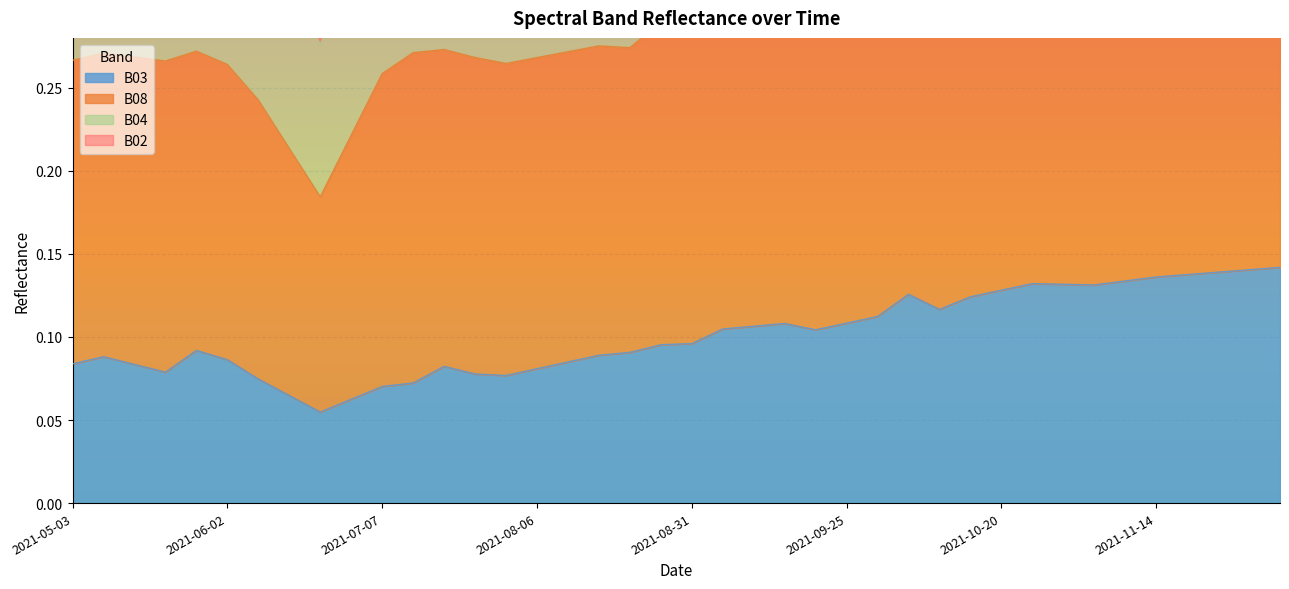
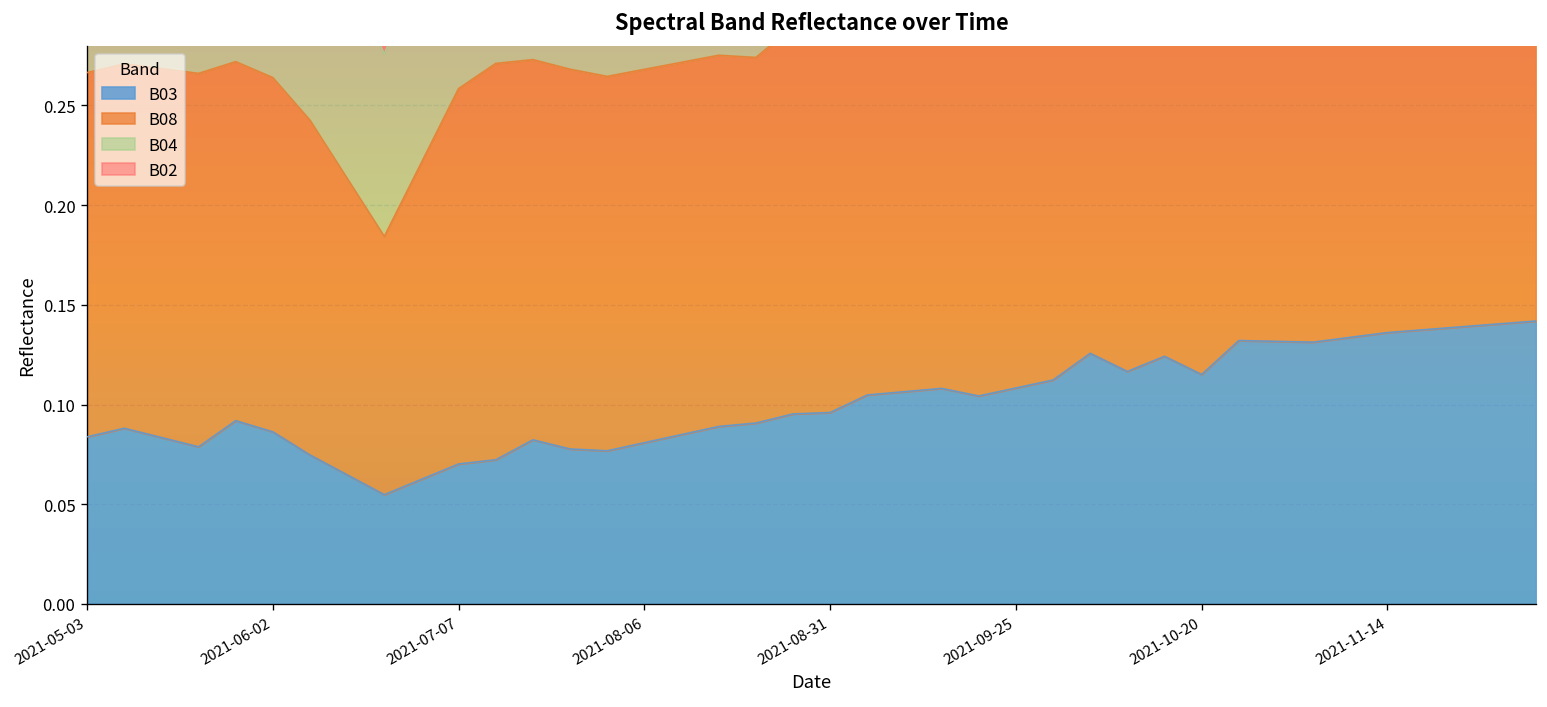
B03, 2021-10-20: 0.128 -> 0.115
